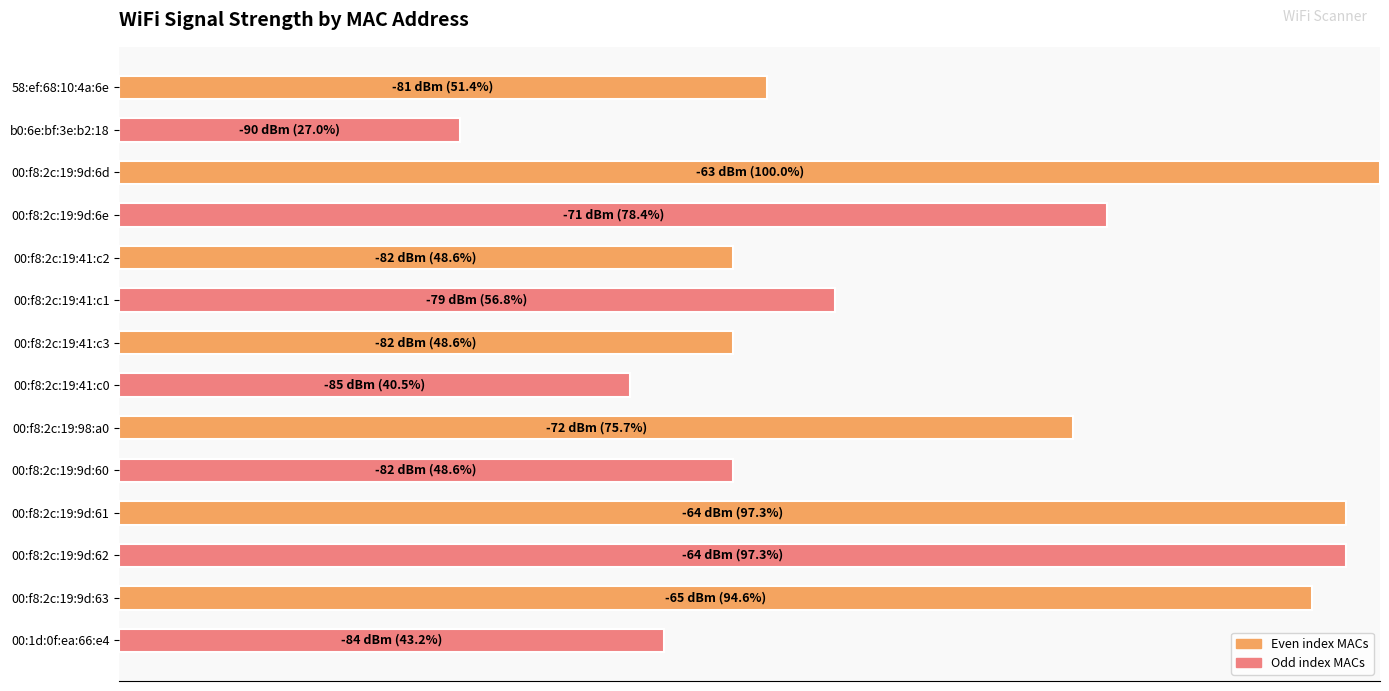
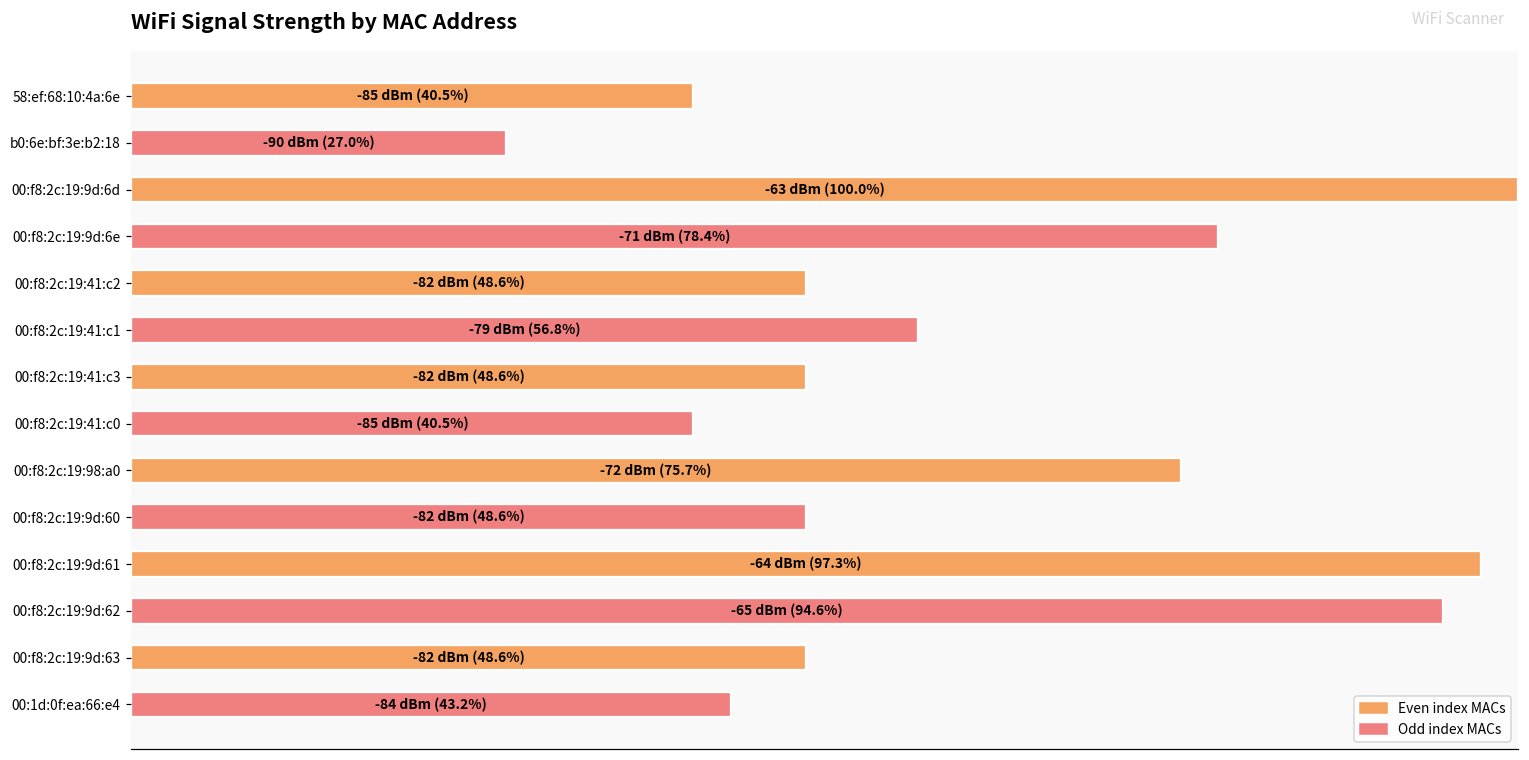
58:ef:68:10:4a:6e: -81 dBm (51.4%) -> -85 dBm (40.5%)
00:f8:2c:19:9d:62: -64 dBm (97.3%) -> -65 dBm (94.6%)
00:f8:2c:19:9d:63: -65 dBm (94.6%) -> -82 dBm (48.6%)
